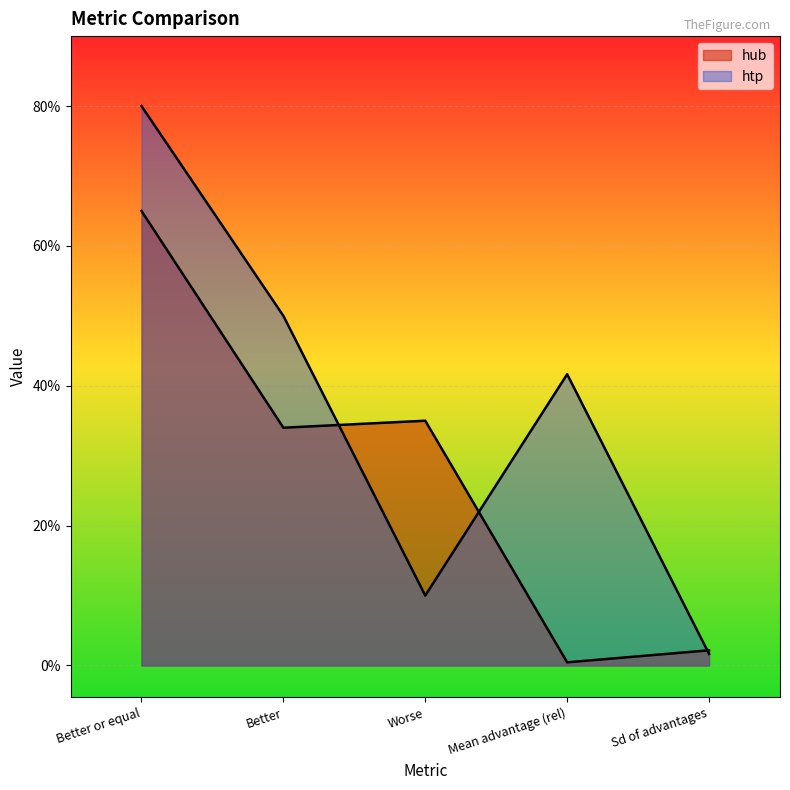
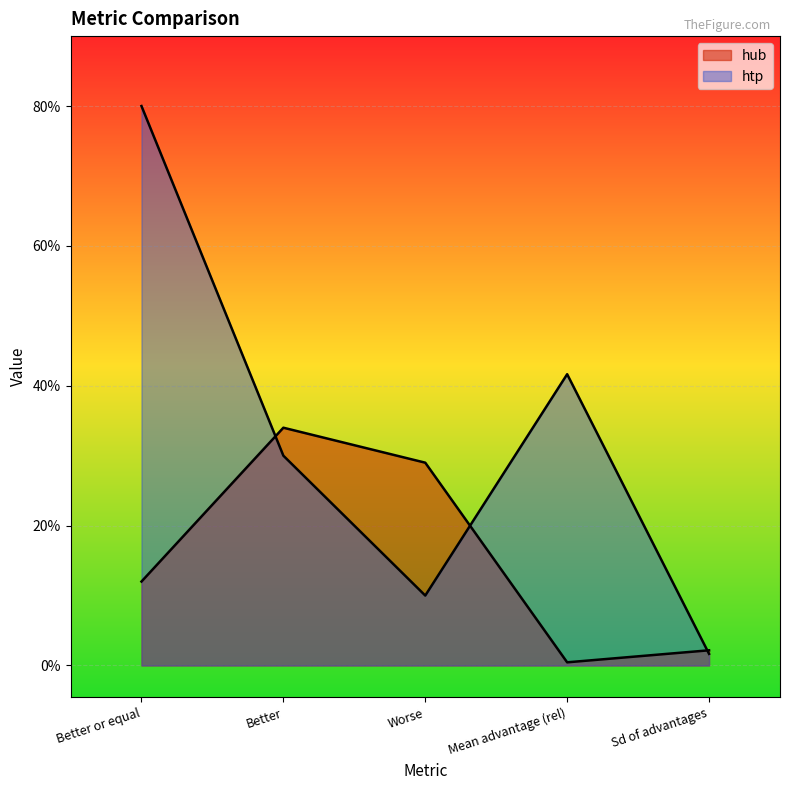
hub, Better or equal: 65% -> 12%
htp, Better: 50% -> 30%
hub, Worse: 35% -> 29%
